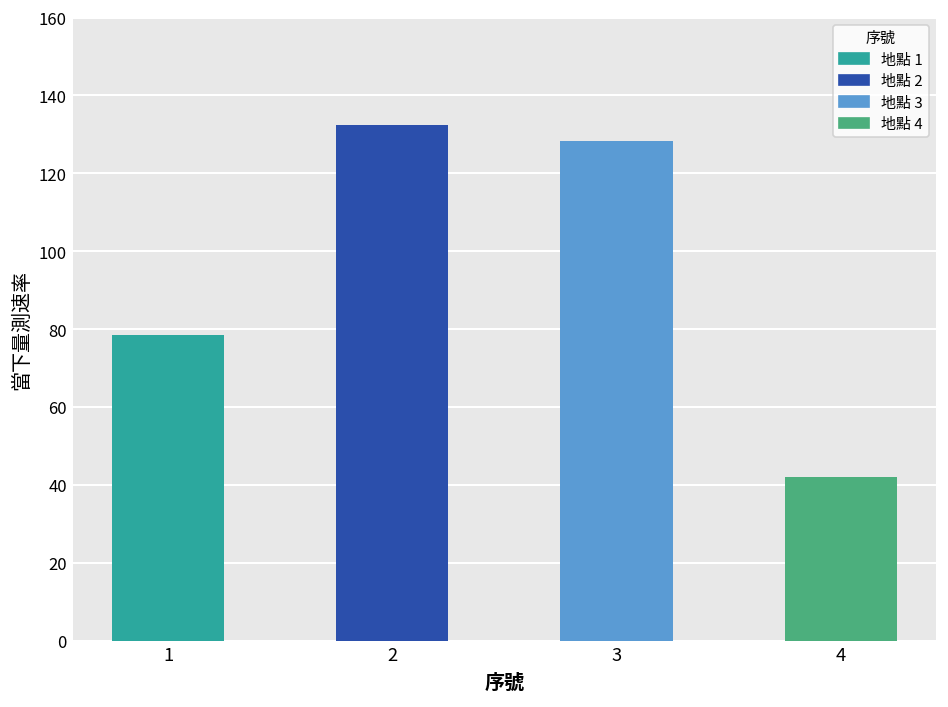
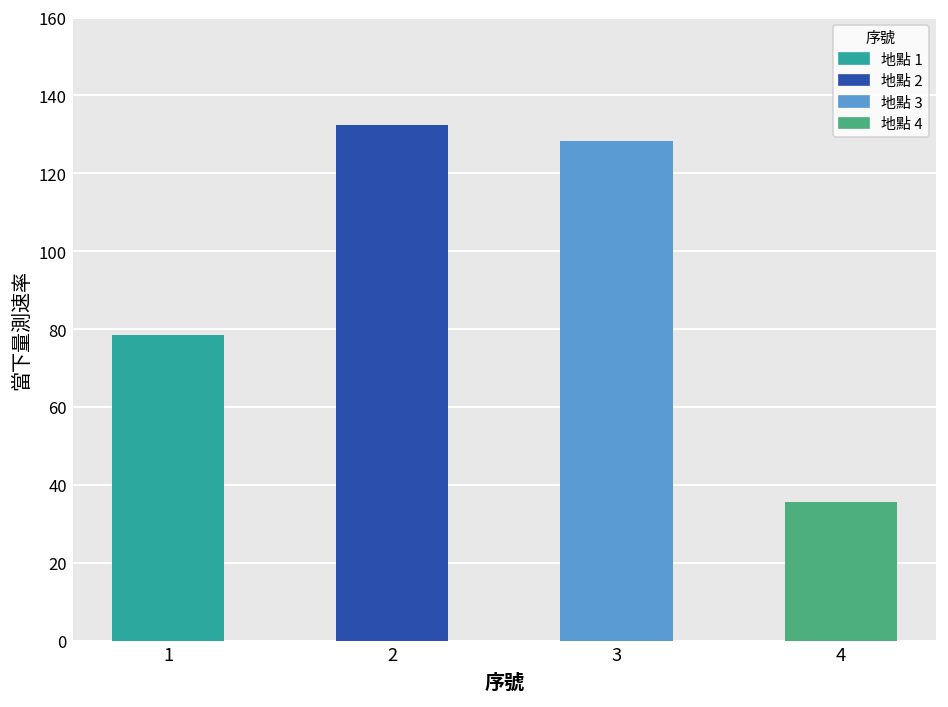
4: 42 -> 36
